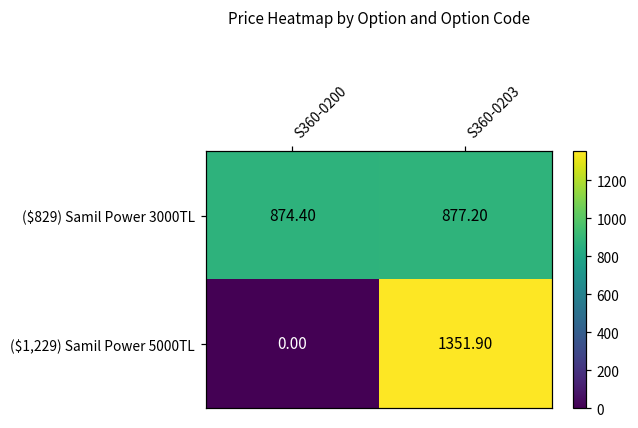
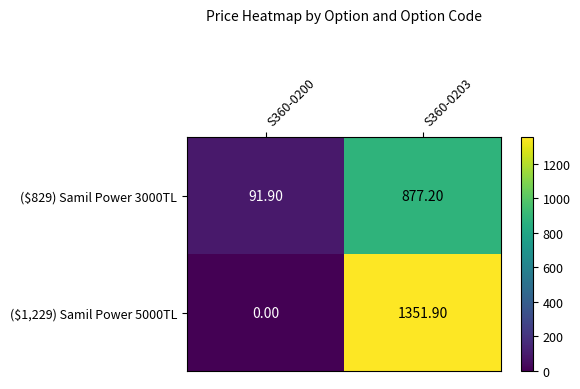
($829) Samil Power 3000TL, S360-0200: 874.40 -> 91.90
